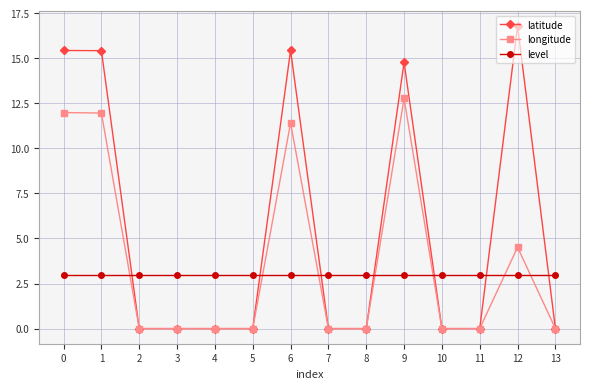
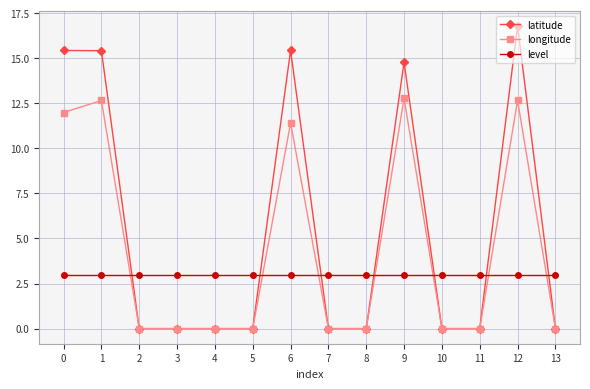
longitude, 1: 12.0 -> 12.7
longitude, 12: 4.5 -> 12.7
